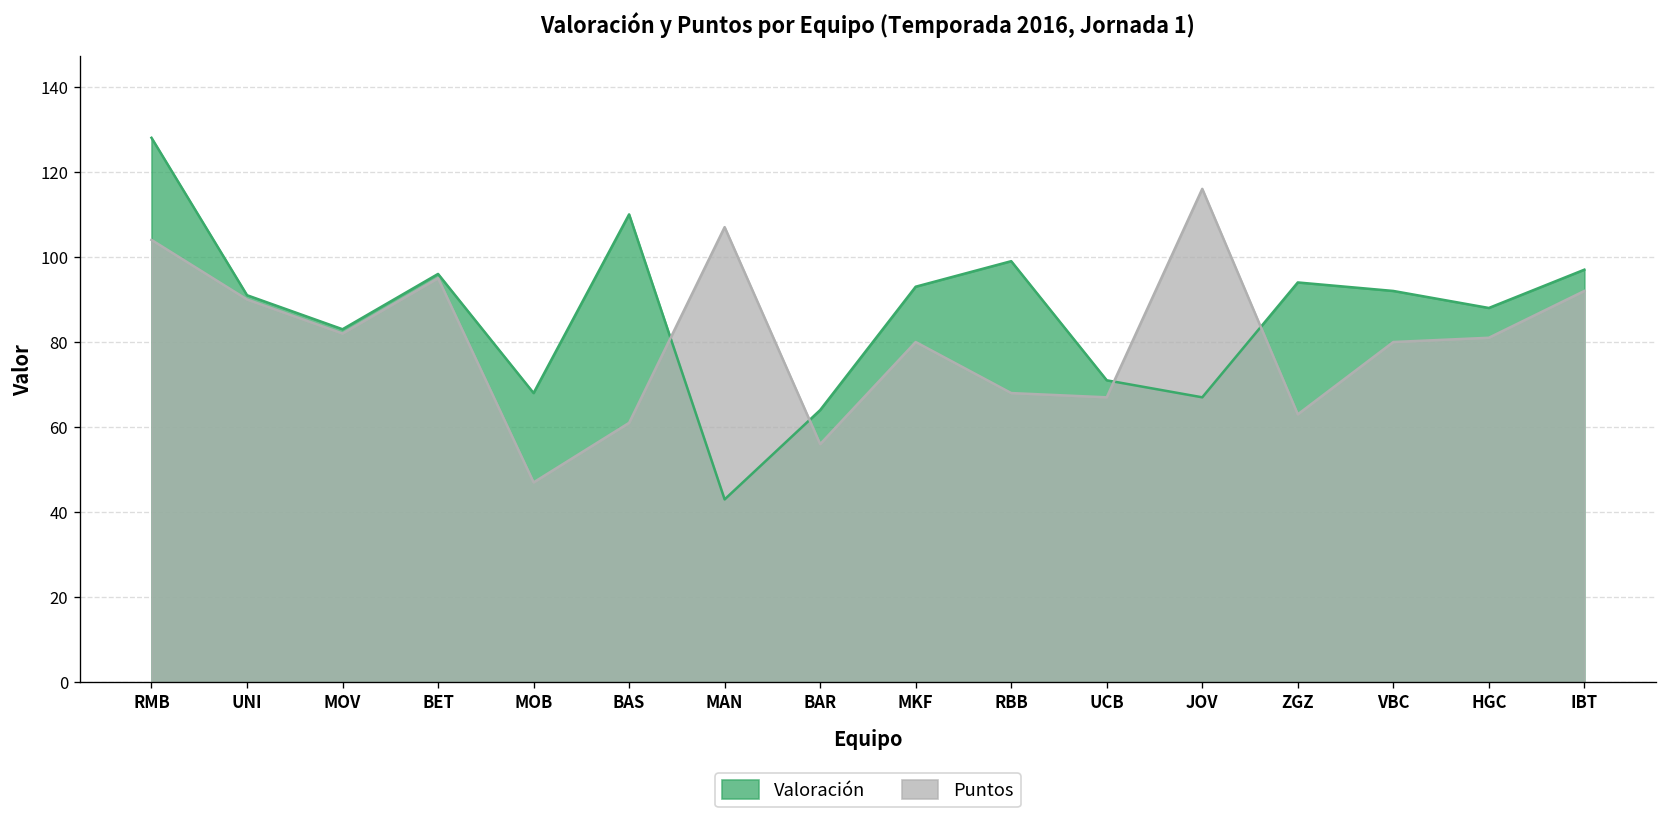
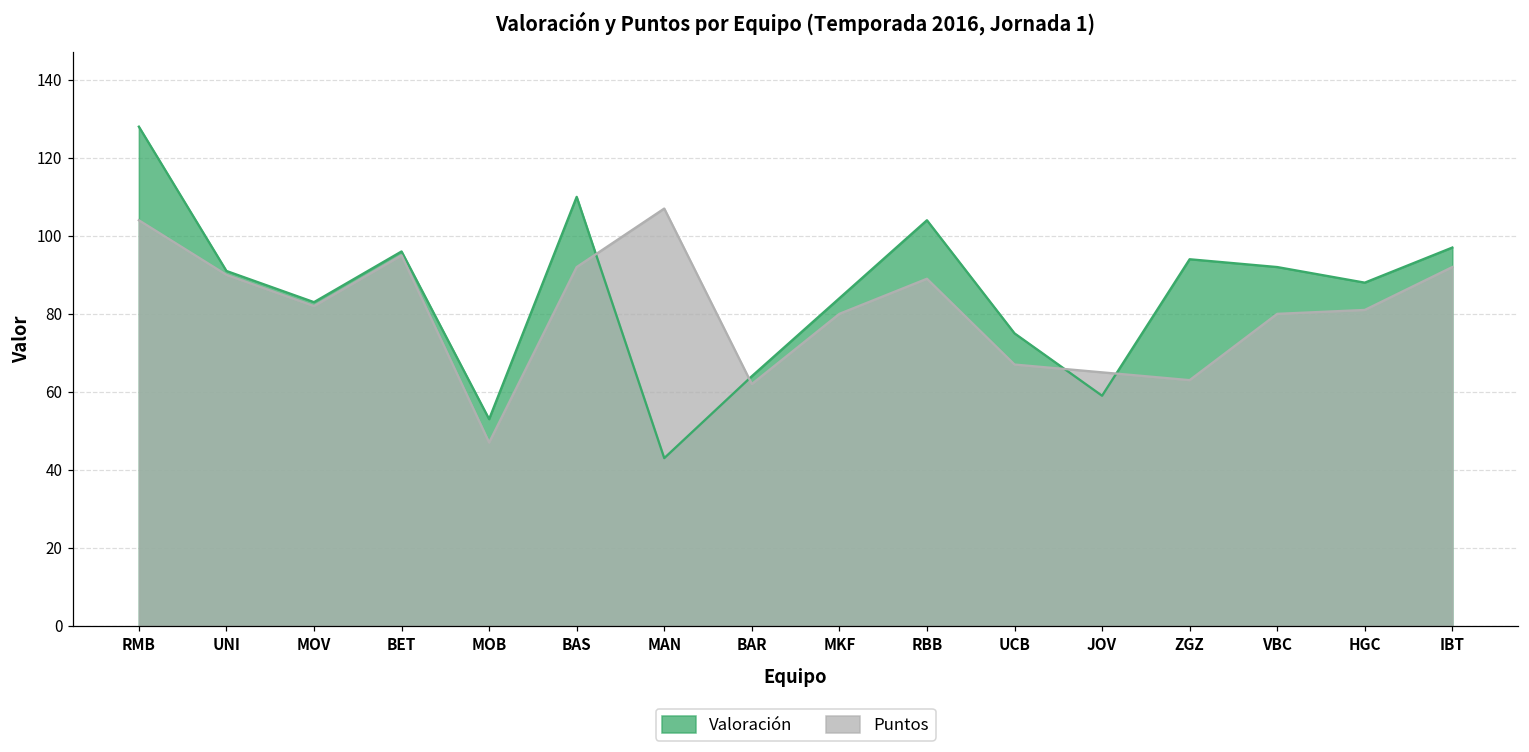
Valoración, MOB: 68 -> 53
Puntos, BAS: 61 -> 92
Puntos, BAR: 56 -> 62
Valoración, MKF: 93 -> 84
Valoración, RBB: 99 -> 104
Puntos, RBB: 68 -> 89
Valoración, UCB: 71 -> 75
Valoración, JOV: 67 -> 59
Puntos, JOV: 116 -> 65
